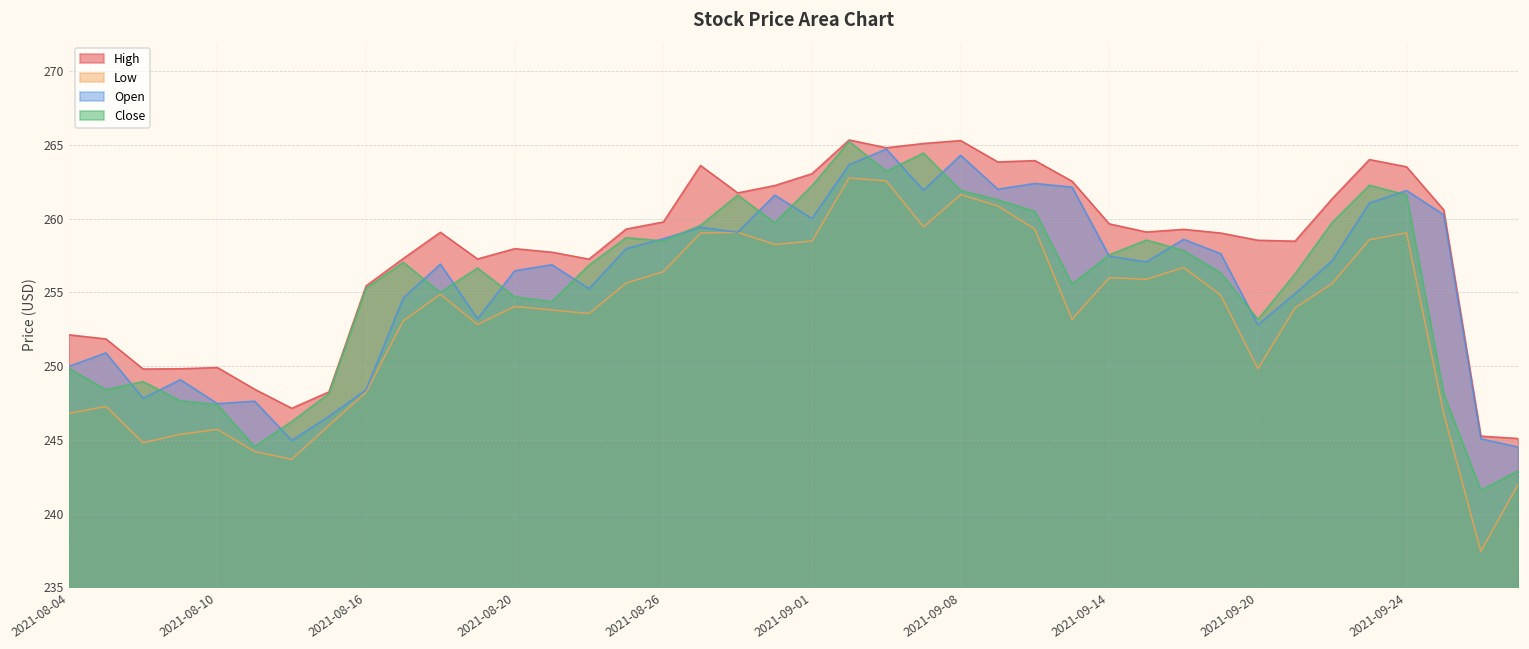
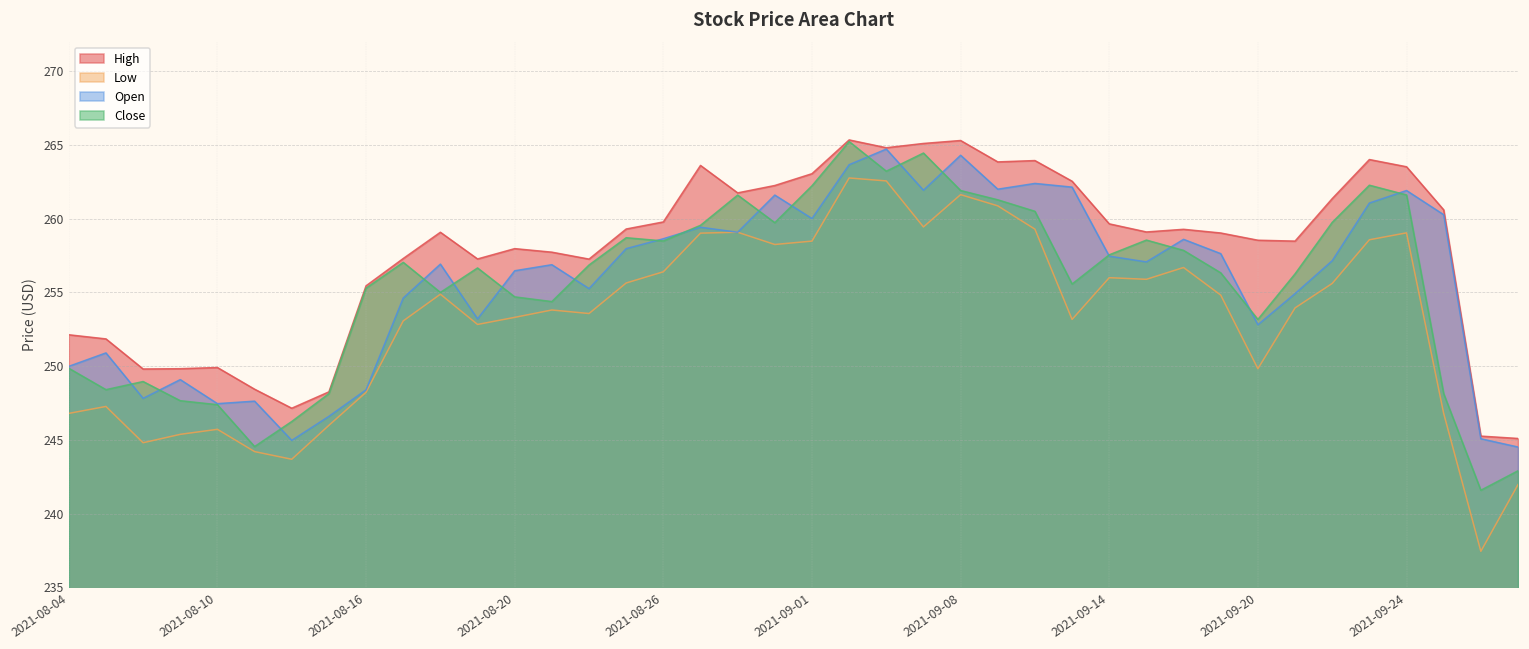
Low, 2021-08-20: 254.1 -> 253.3
